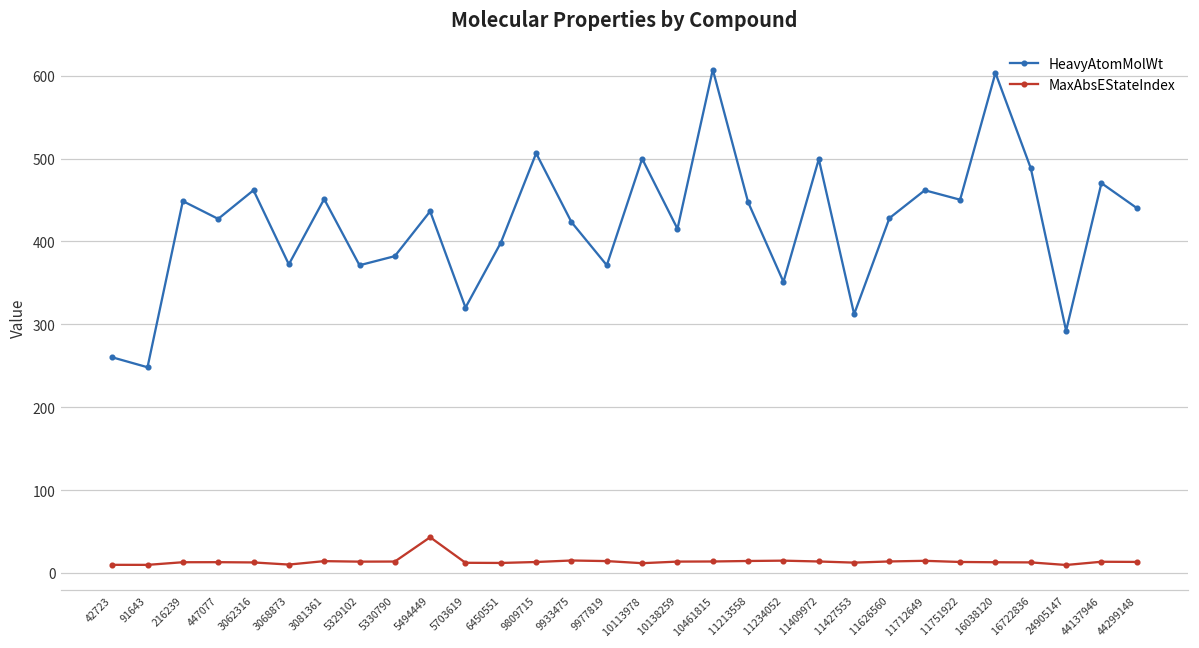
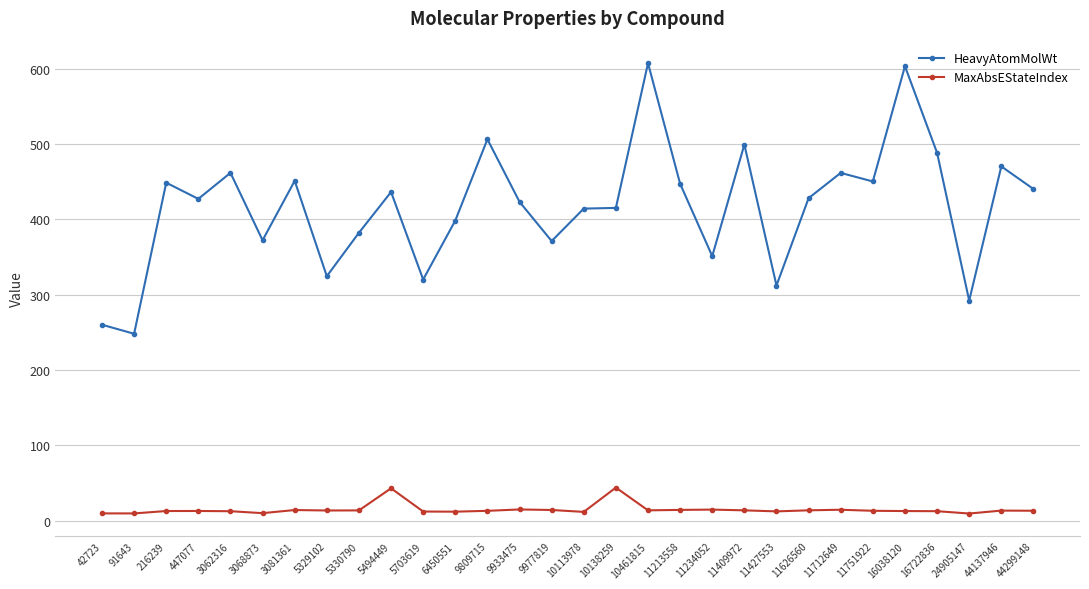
HeavyAtomMolWt, 5329102: 370 -> 320
HeavyAtomMolWt, 10113978: 500 -> 410
MaxAbsEStateIndex, 10138259: 10 -> 40
